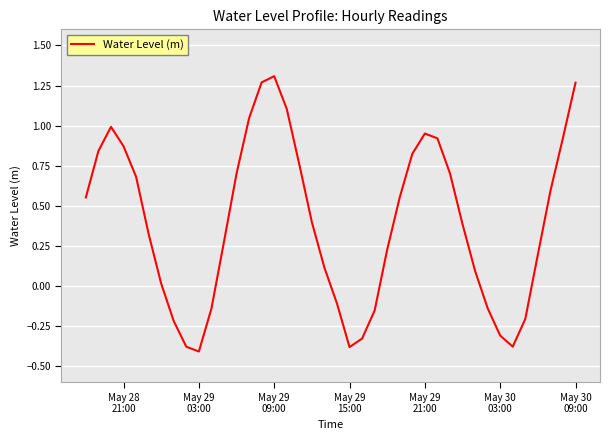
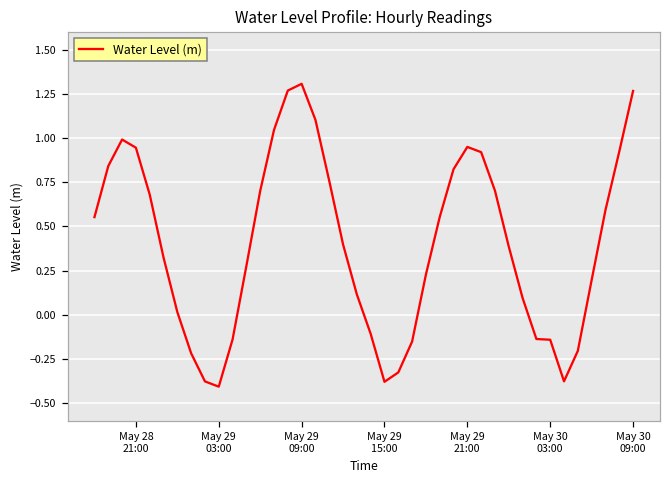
May 28 21:00: 0.87 -> 0.95
May 30 03:00: -0.31 -> -0.14
